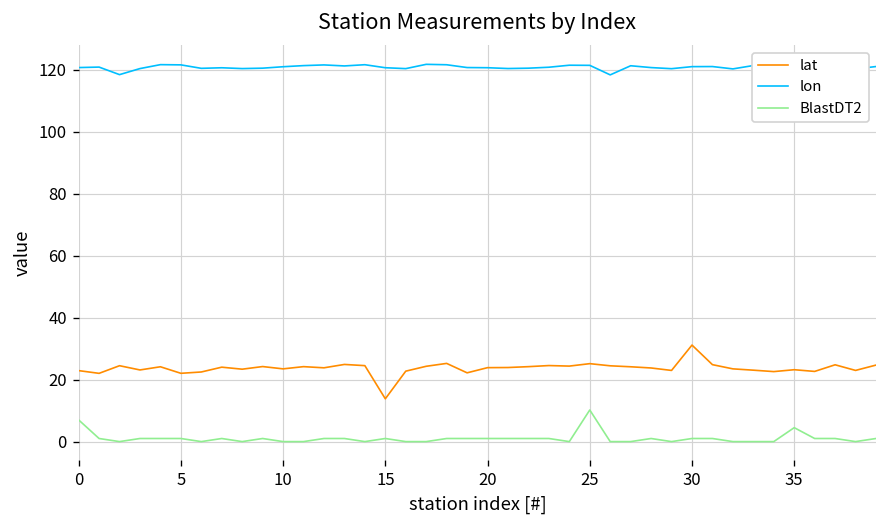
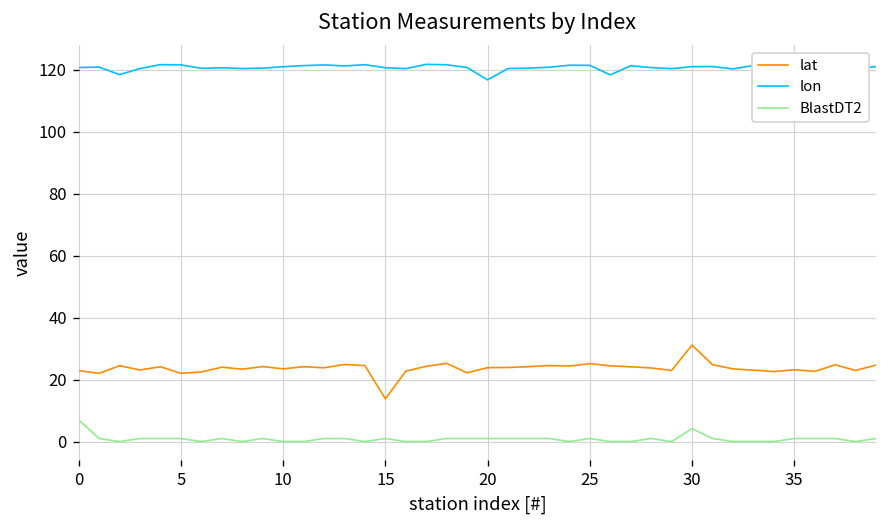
lon, 20: 121 -> 117
BlastDT2, 25: 10 -> 1
BlastDT2, 30: 1 -> 4
BlastDT2, 35: 5 -> 1
